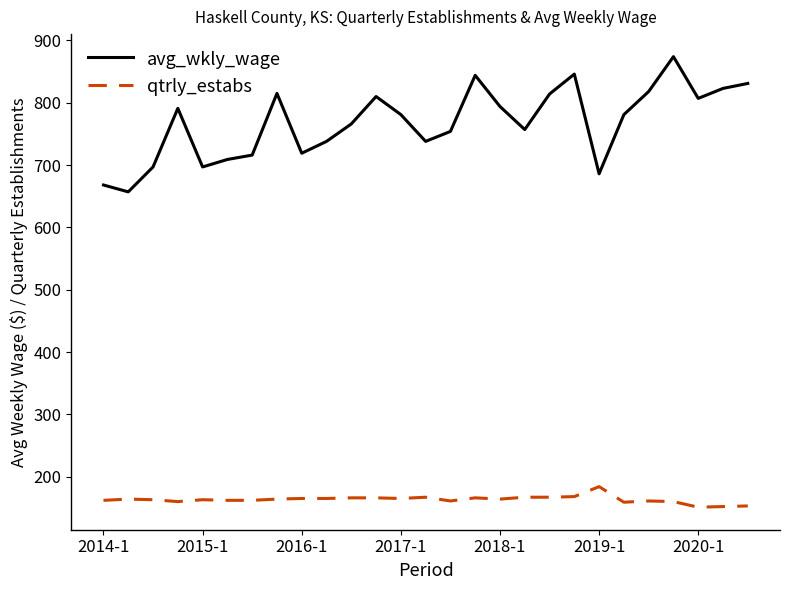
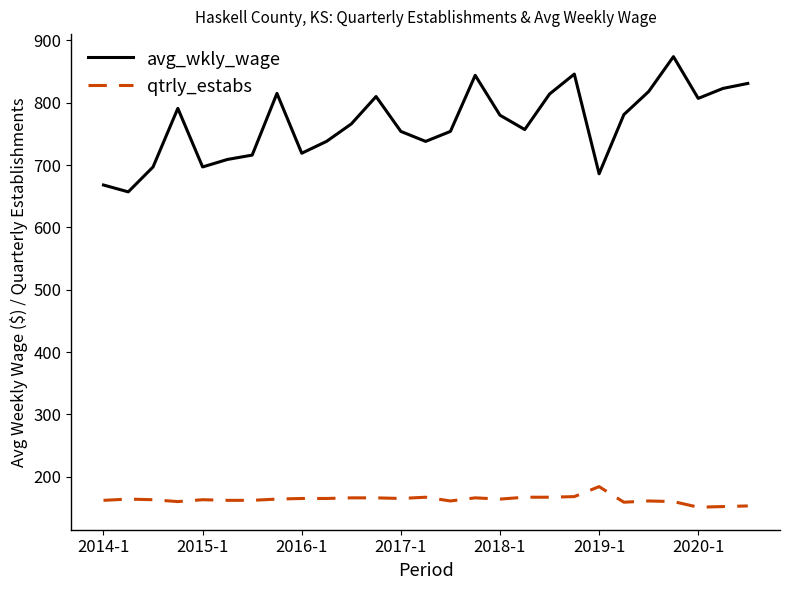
avg_wkly_wage, 2017-1: 780 -> 750
avg_wkly_wage, 2018-1: 790 -> 780
